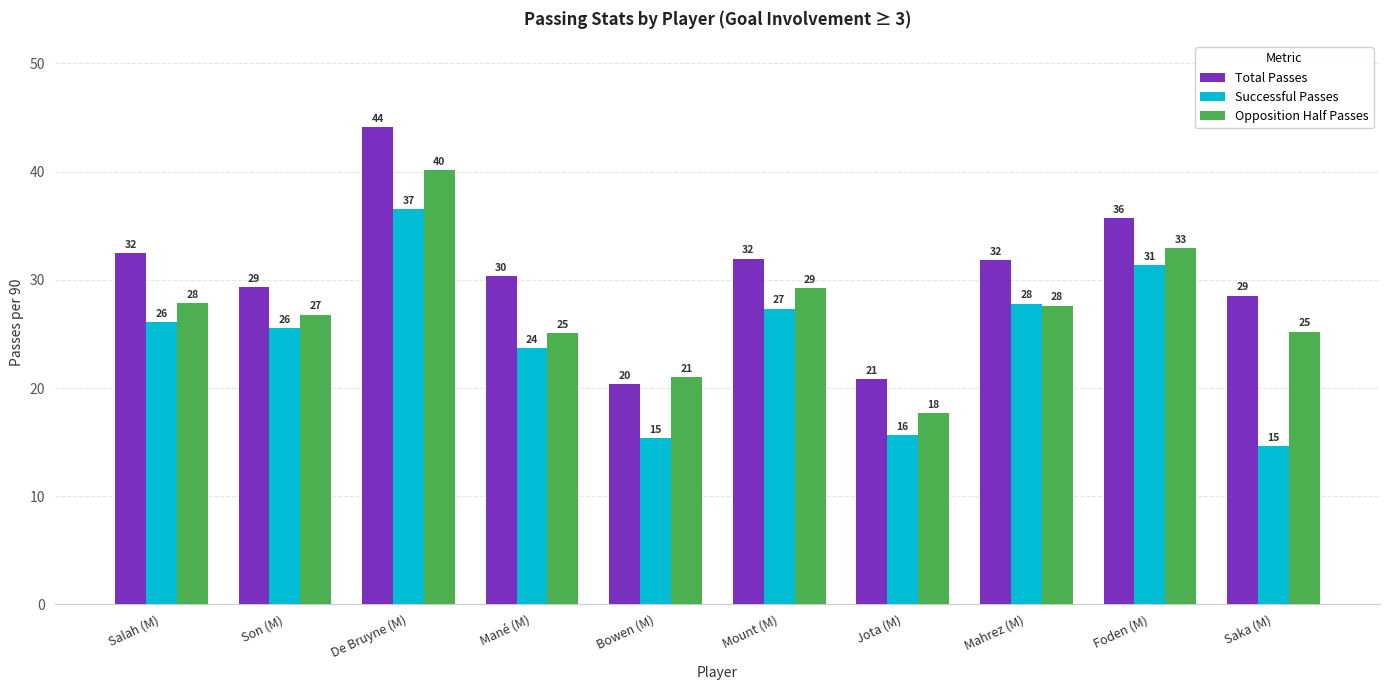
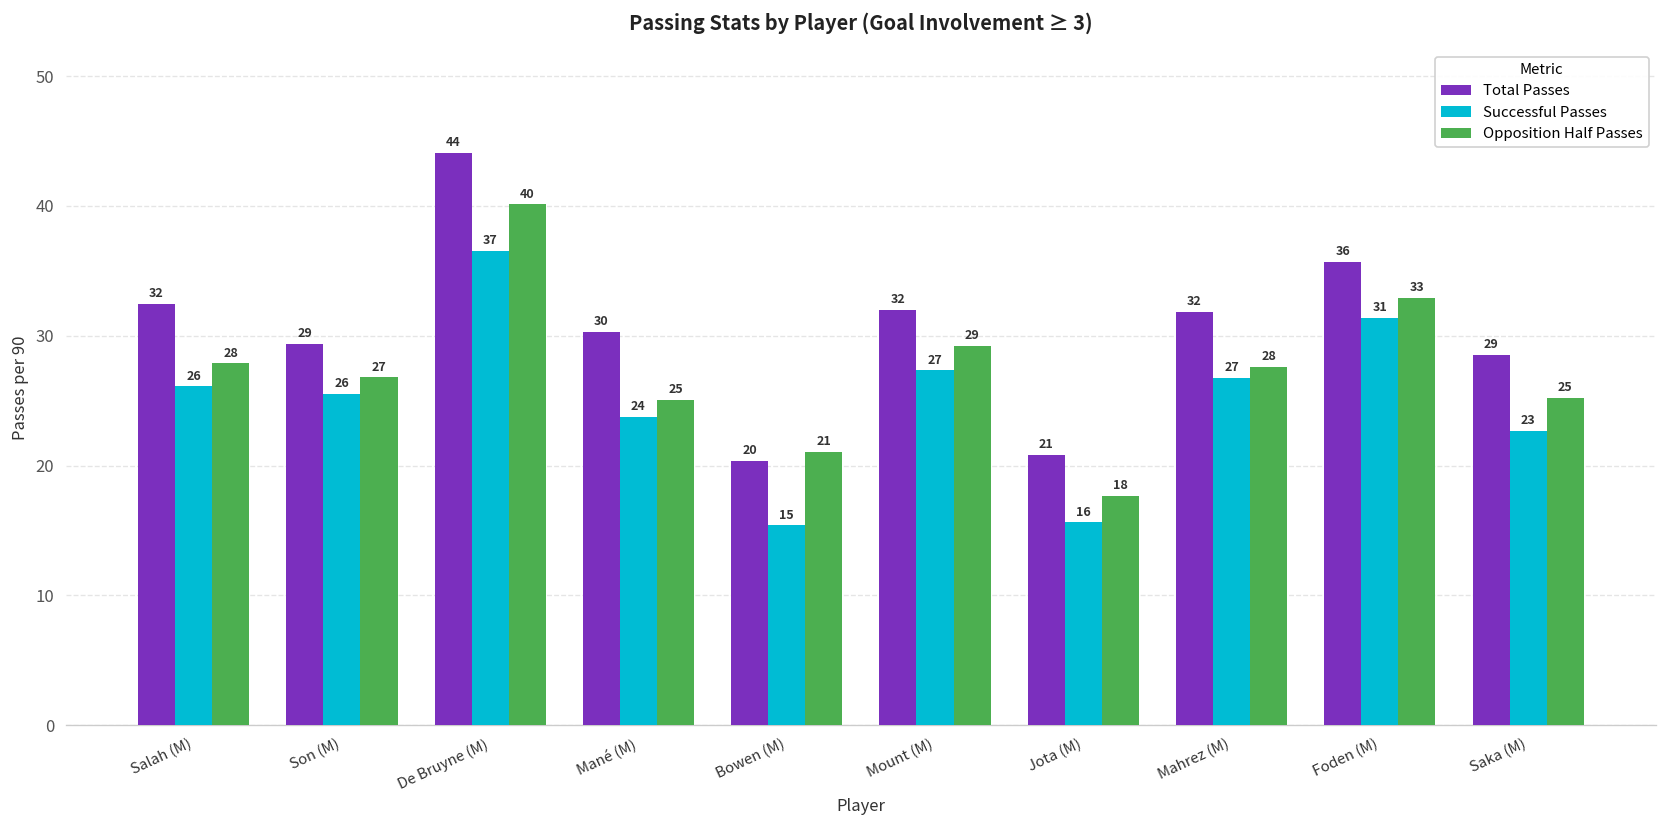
Successful Passes, Mahrez (M): 28 -> 27
Successful Passes, Saka (M): 15 -> 23
